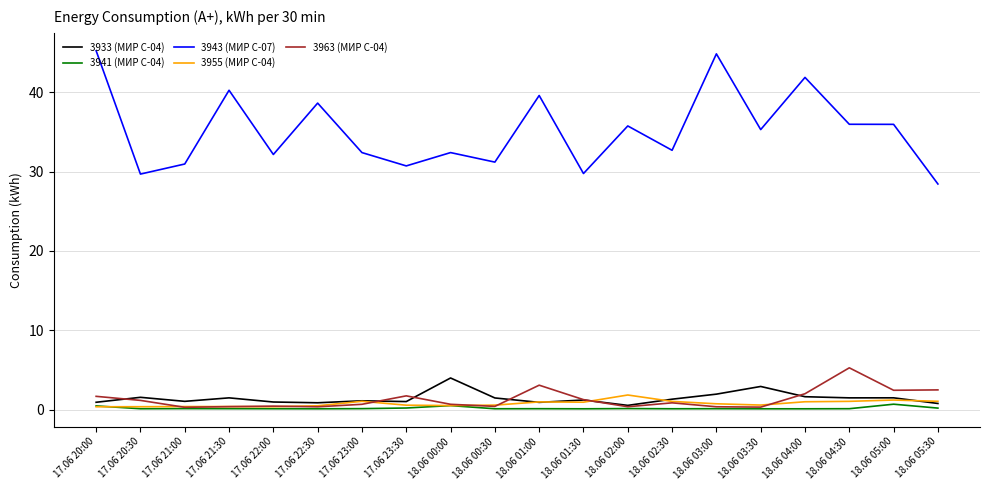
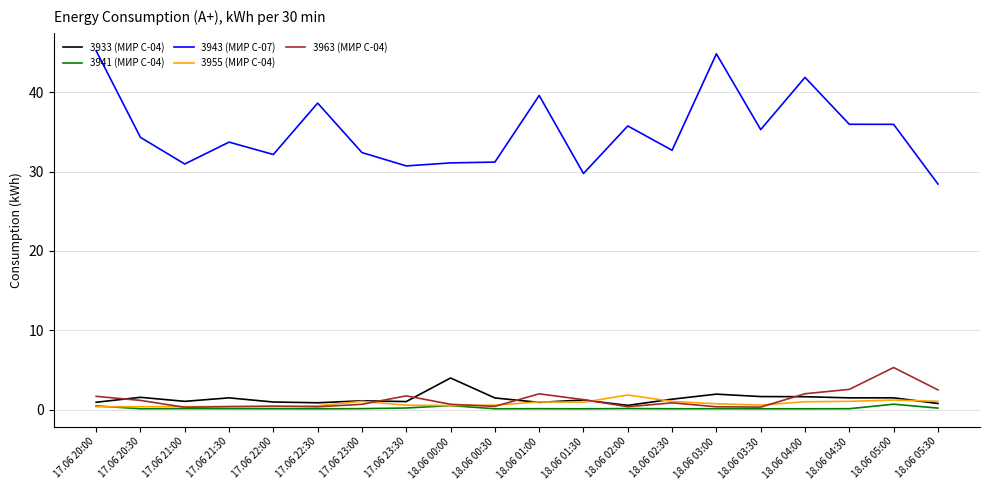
3943 (МИР С-07), 17.06 20:30: 30 -> 34
3943 (МИР С-07), 17.06 21:30: 40 -> 34
3943 (МИР С-07), 18.06 00:00: 32 -> 31
3963 (МИР С-04), 18.06 01:00: 3 -> 2
3933 (МИР С-04), 18.06 03:30: 3 -> 2
3963 (МИР С-04), 18.06 04:30: 5 -> 3
3963 (МИР С-04), 18.06 05:00: 2 -> 5
